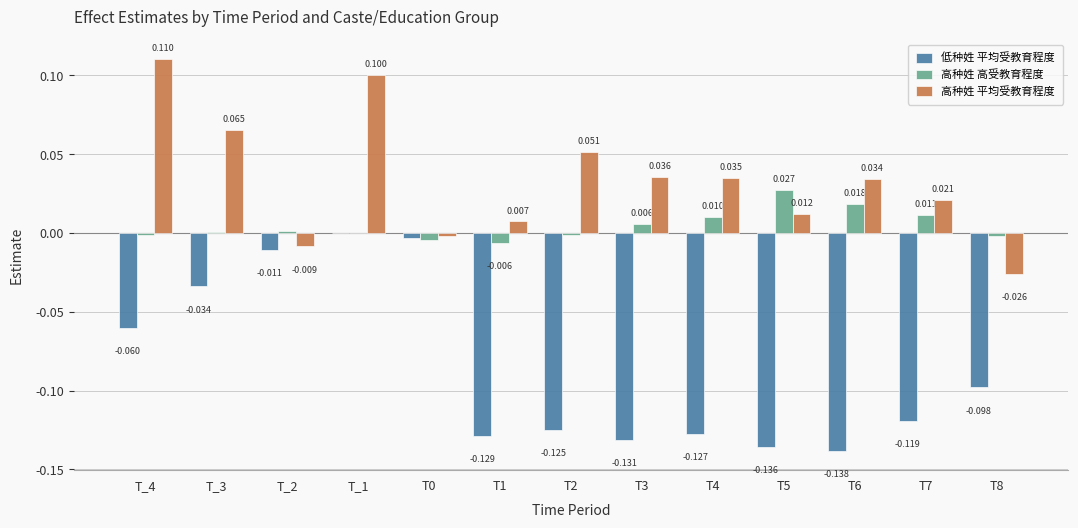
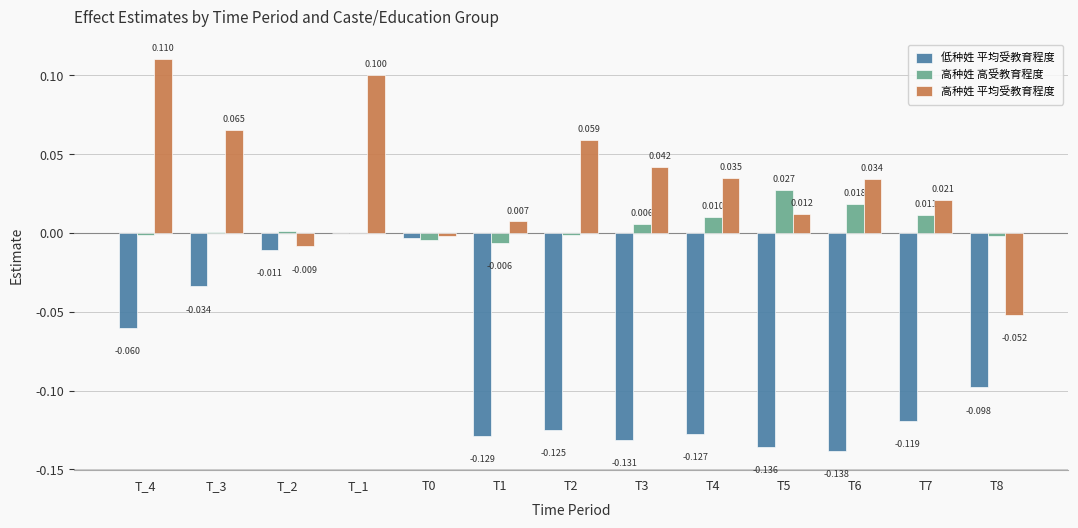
高种姓 平均受教育程度, T2: 0.051 -> 0.059
高种姓 平均受教育程度, T3: 0.036 -> 0.042
高种姓 平均受教育程度, T8: -0.026 -> -0.052
